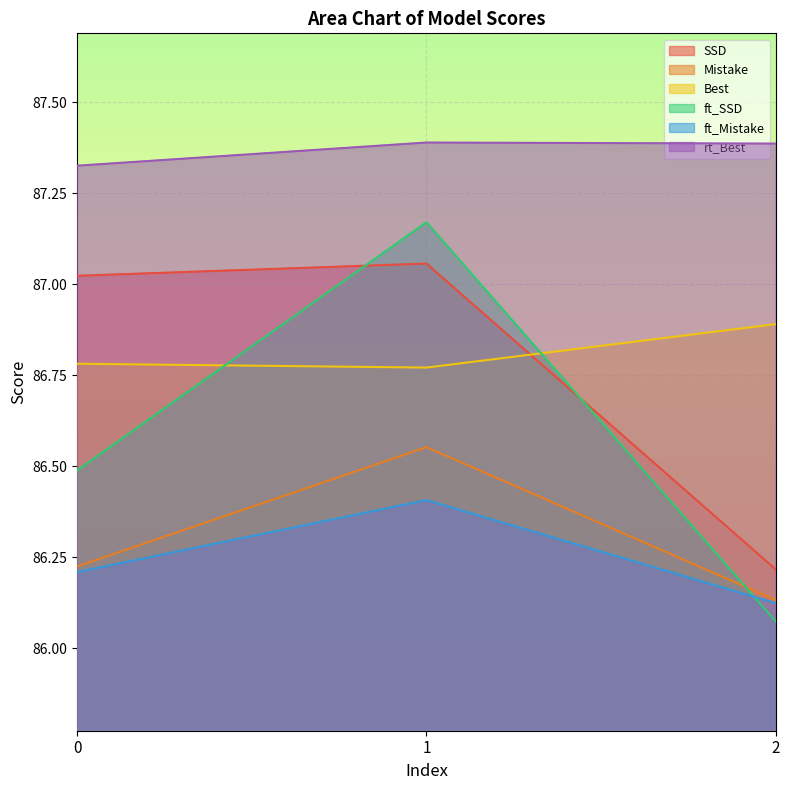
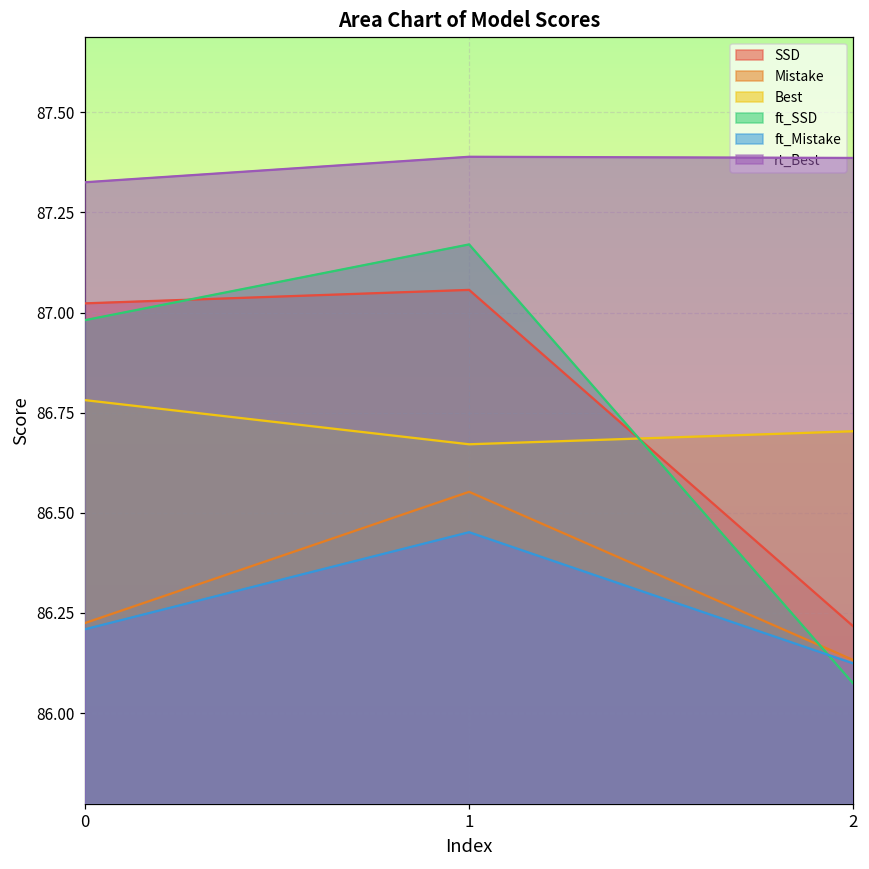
ft_SSD, 0: 86.49 -> 86.98
Best, 1: 86.77 -> 86.67
ft_Mistake, 1: 86.41 -> 86.45
Best, 2: 86.89 -> 86.70
